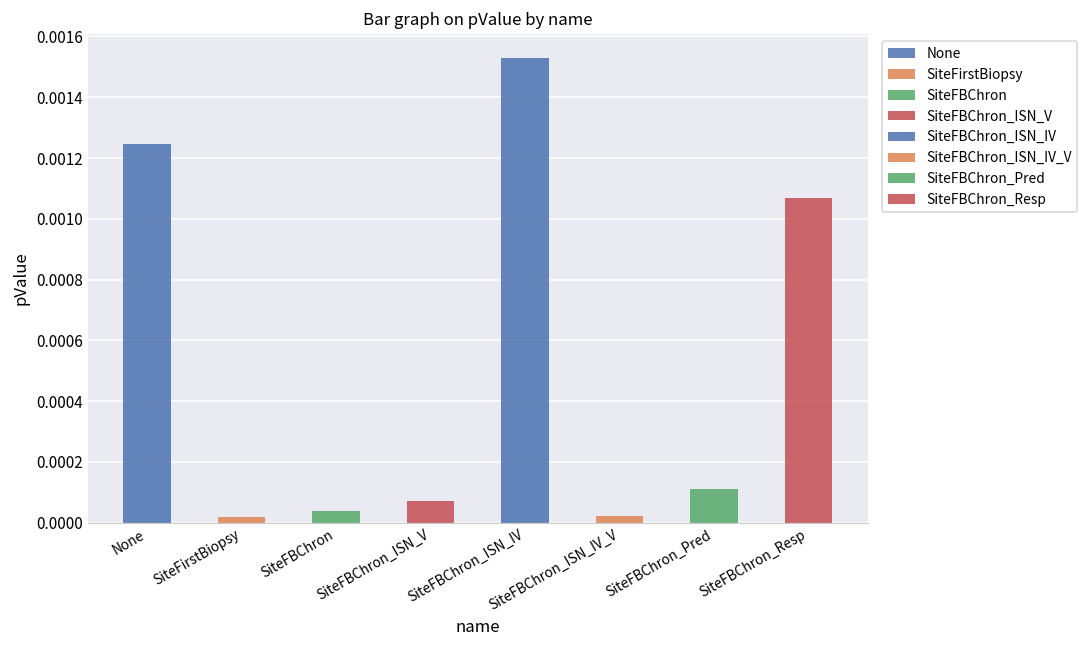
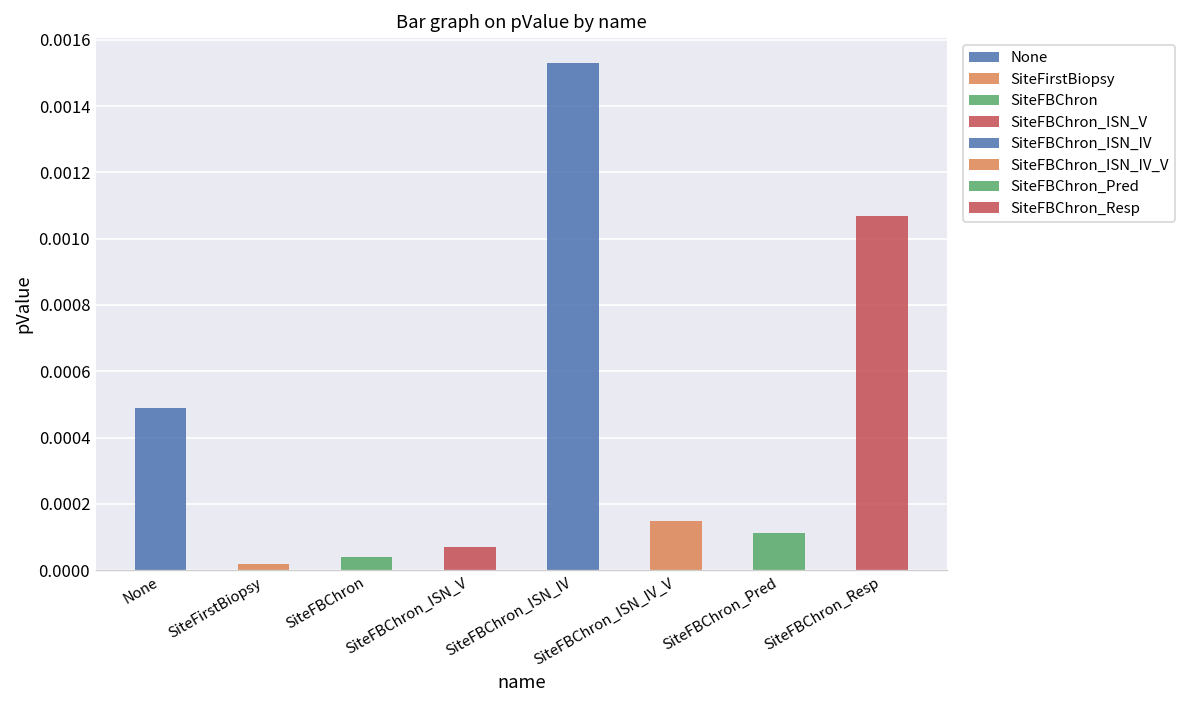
None: 0.00125 -> 0.00049
SiteFBChron_ISN_IV_V: 0.00002 -> 0.00015
